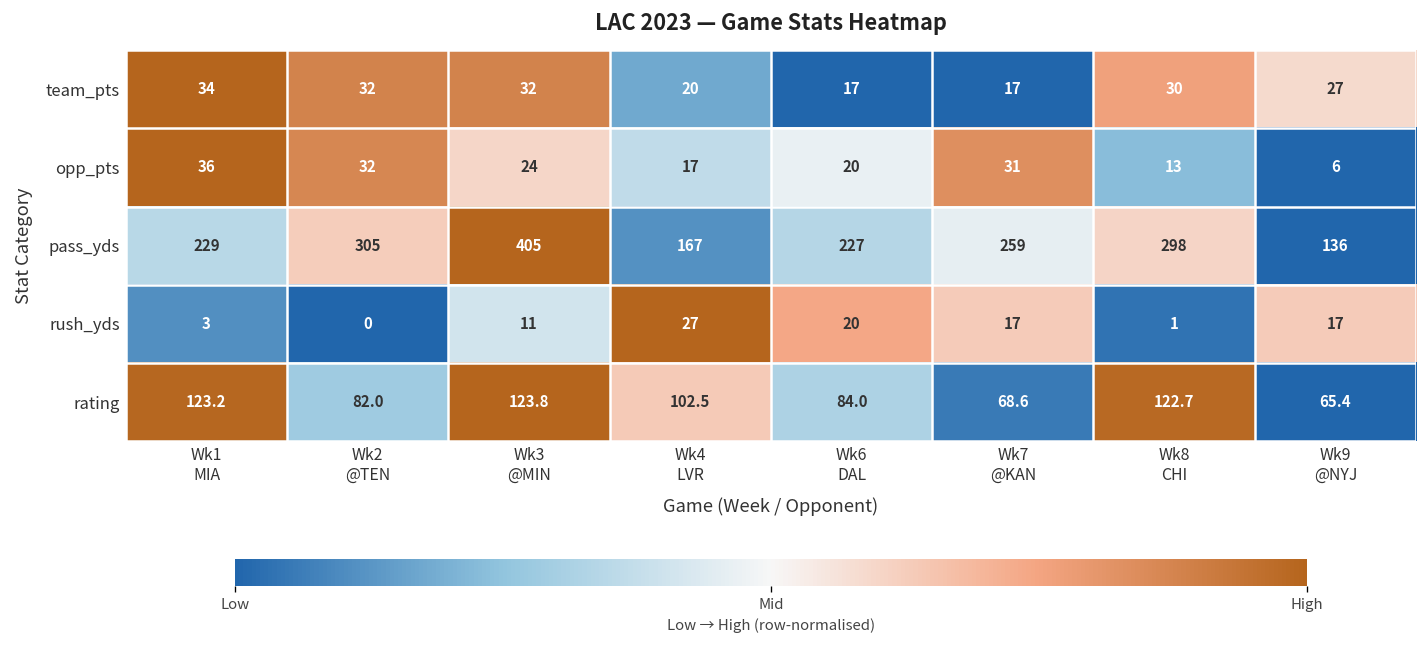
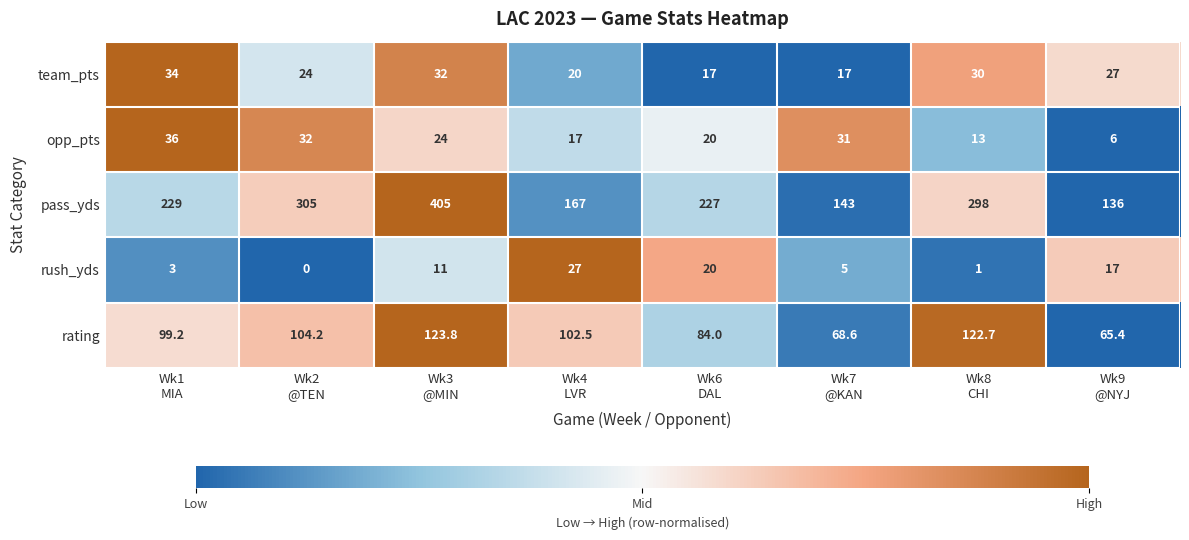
team_pts, Wk2 @TEN: 32 -> 24
pass_yds, Wk7 @KAN: 259 -> 143
rush_yds, Wk7 @KAN: 17 -> 5
rating, Wk1 MIA: 123.2 -> 99.2
rating, Wk2 @TEN: 82.0 -> 104.2
